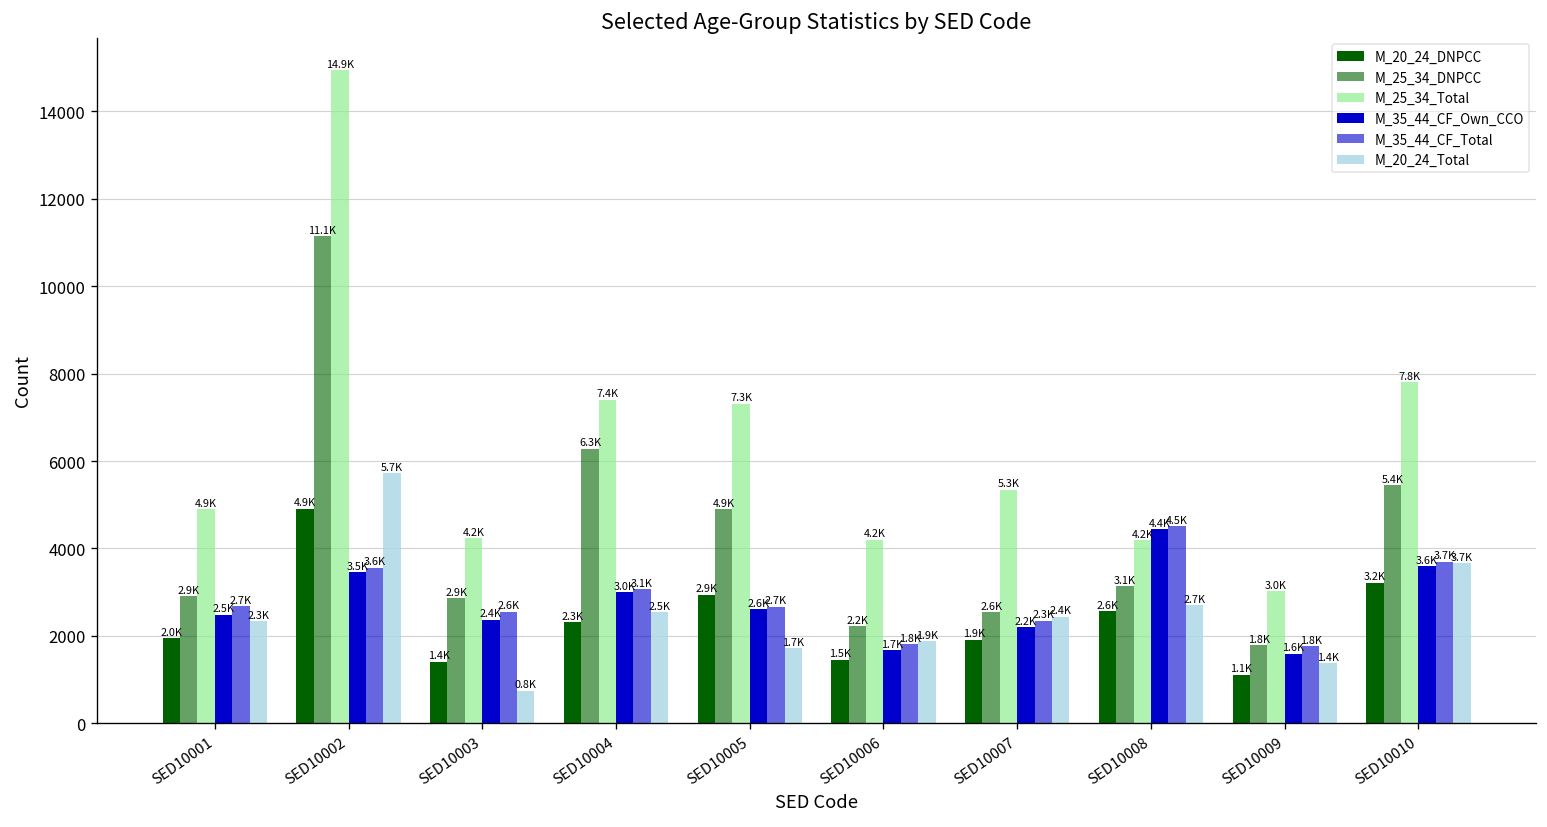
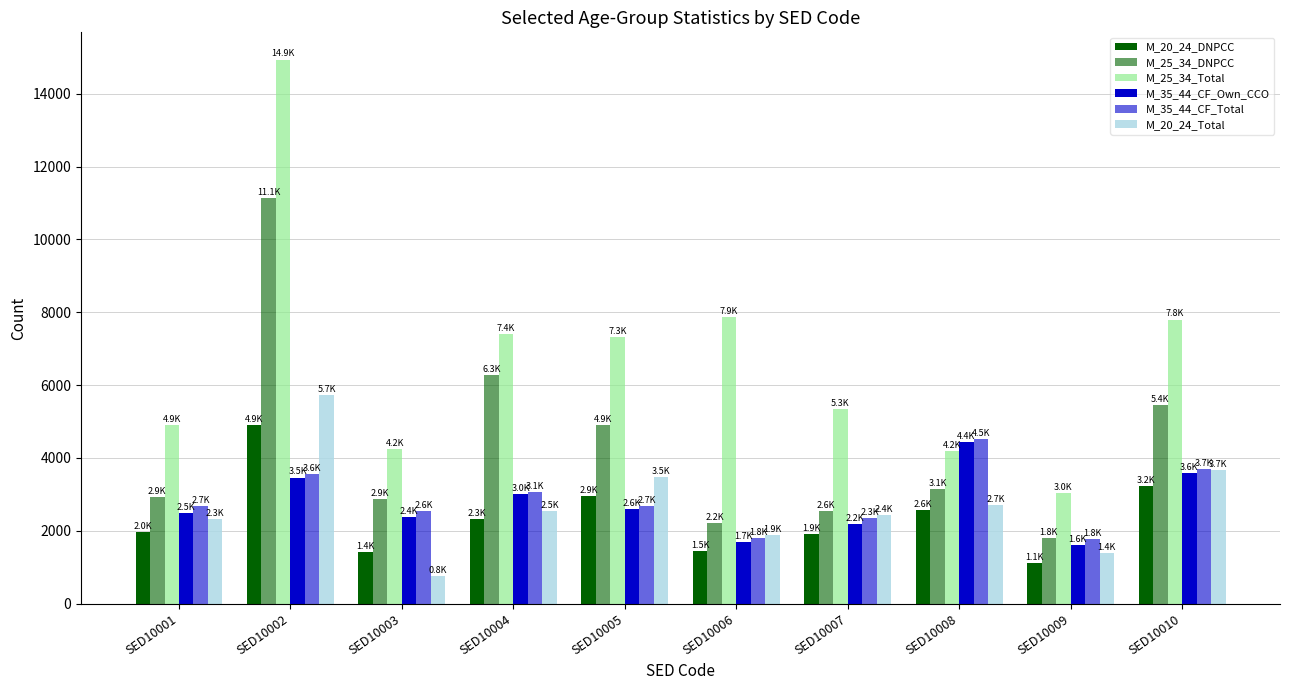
M_20_24_Total, SED10005: 1.7K -> 3.5K
M_25_34_Total, SED10006: 4.2K -> 7.9K
